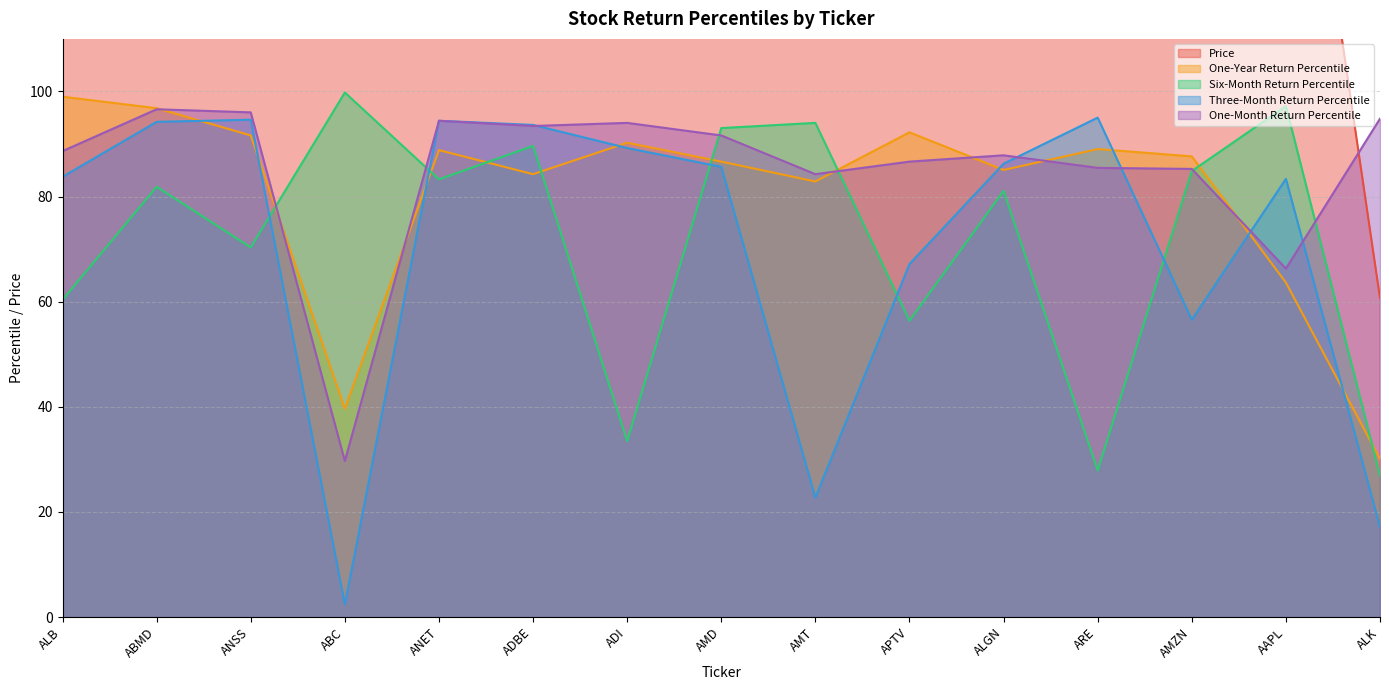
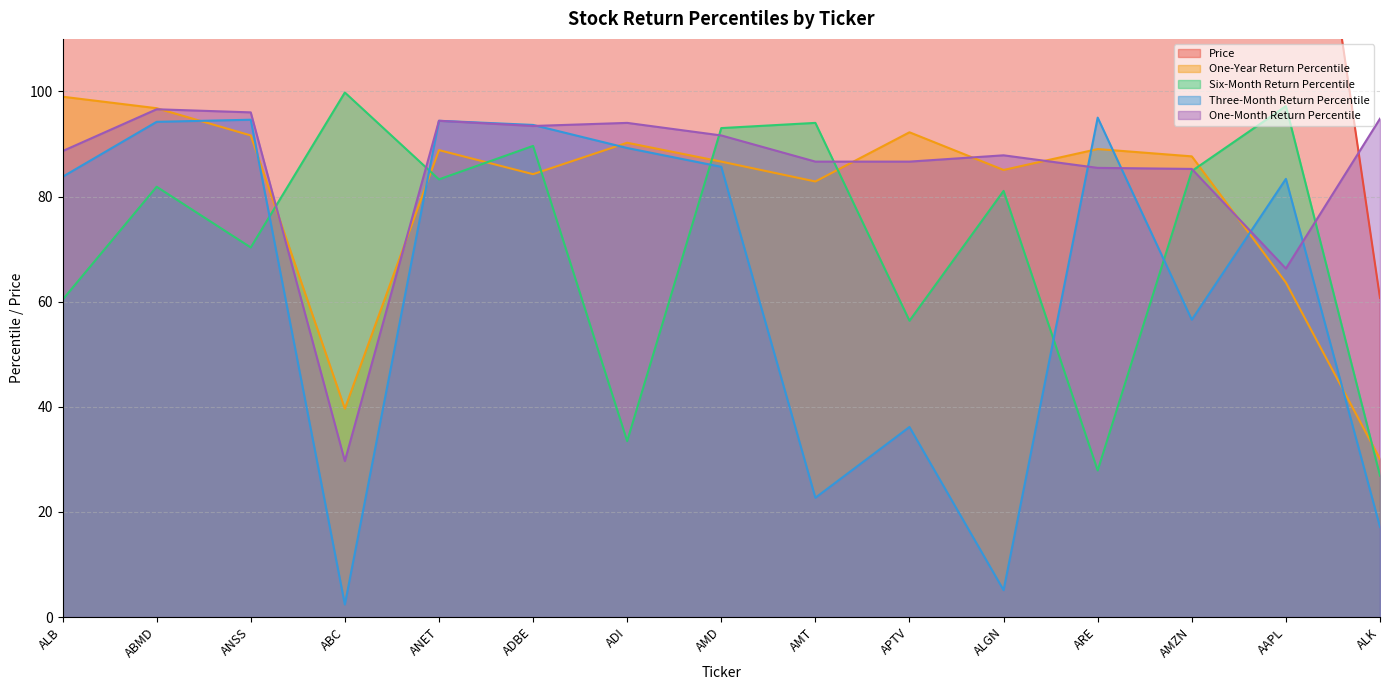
One-Month Return Percentile, AMT: 84 -> 87
Three-Month Return Percentile, APTV: 67 -> 36
Three-Month Return Percentile, ALGN: 86 -> 5
